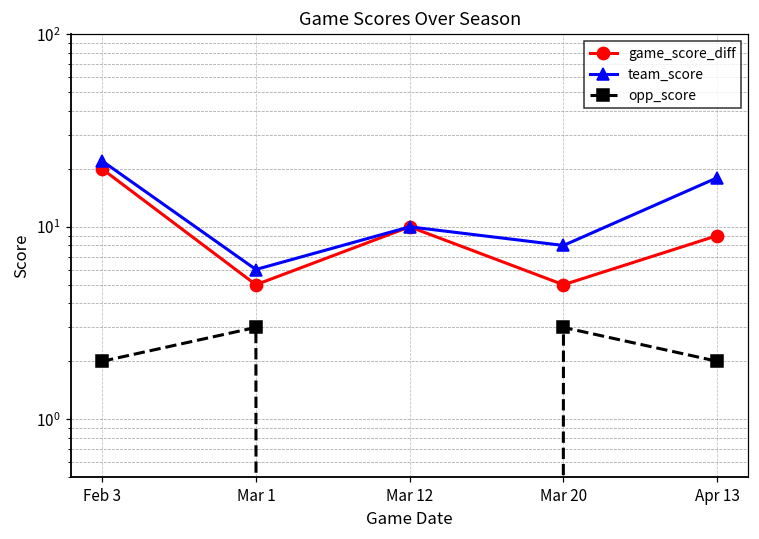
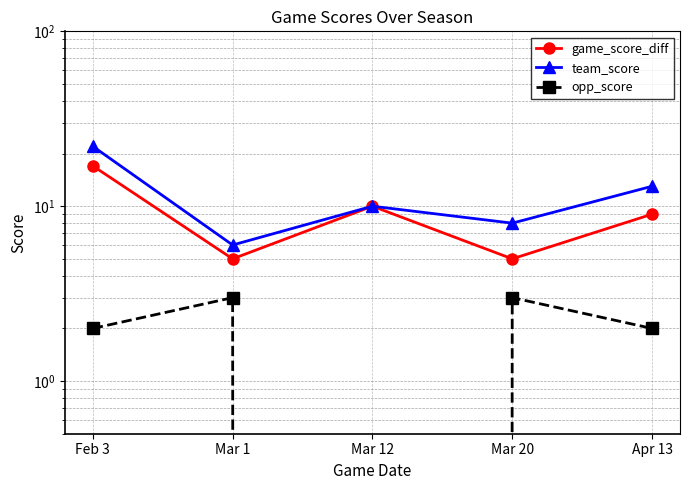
game_score_diff, Feb 3: 20 -> 17
team_score, Apr 13: 18 -> 13
